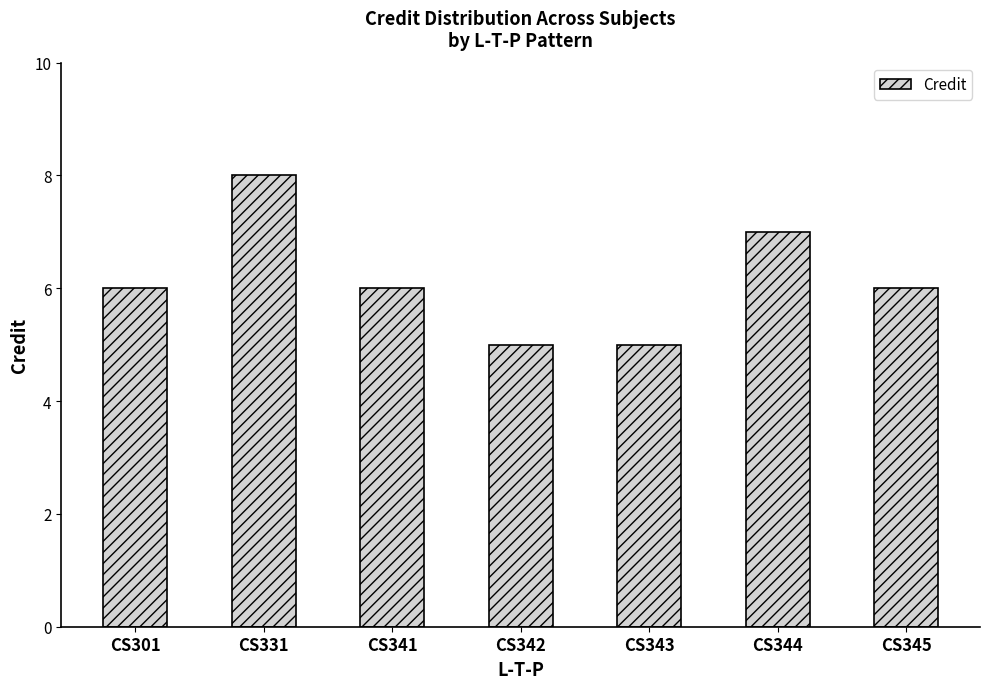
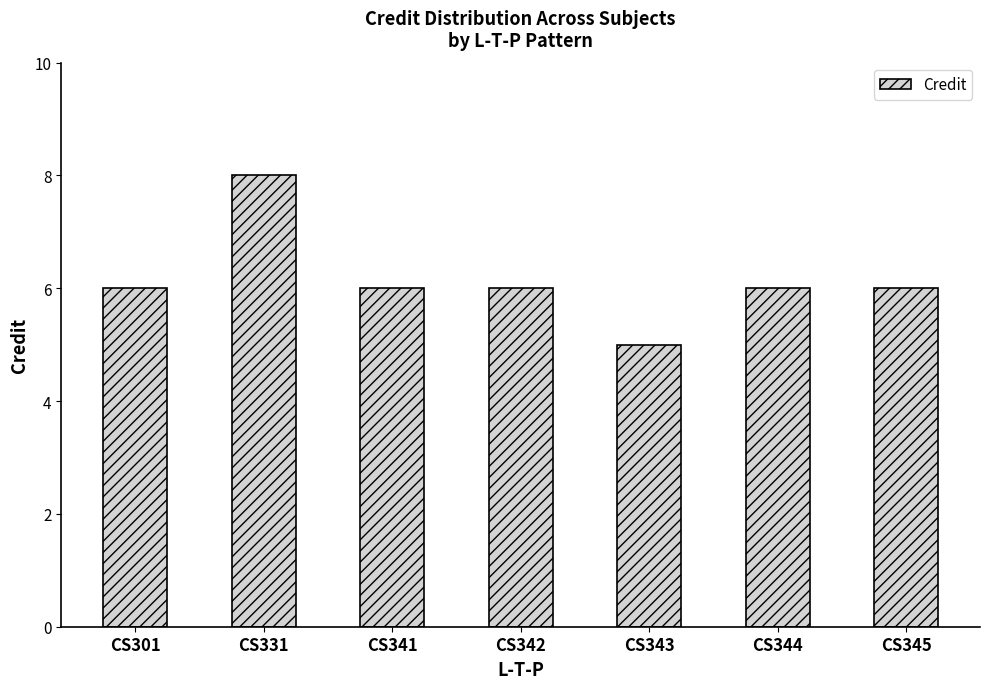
CS342: 5 -> 6
CS344: 7 -> 6
